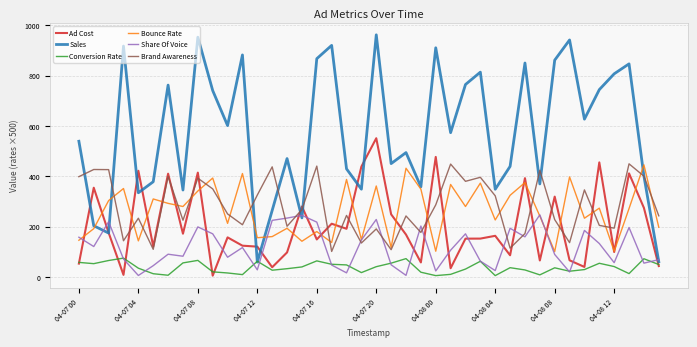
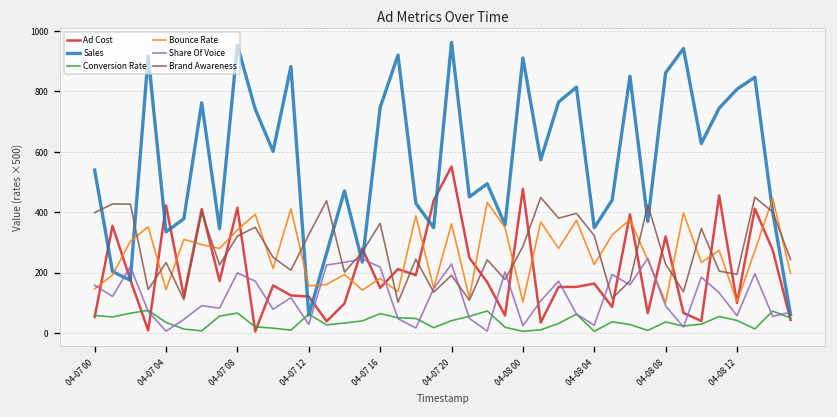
Brand Awareness, 04-07 08: 390 -> 320
Sales, 04-07 16: 870 -> 750
Brand Awareness, 04-07 16: 440 -> 360
